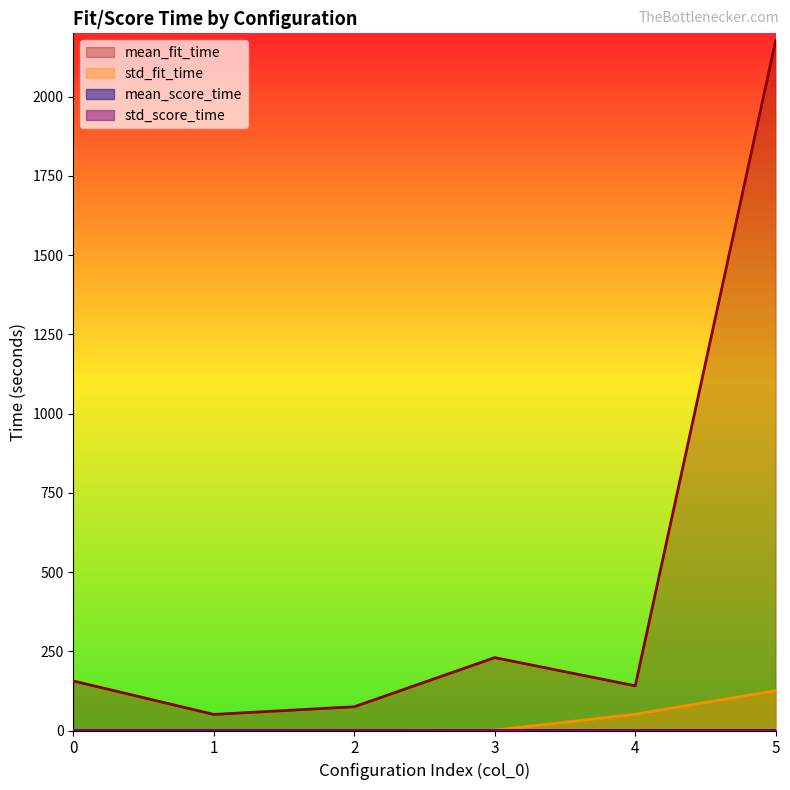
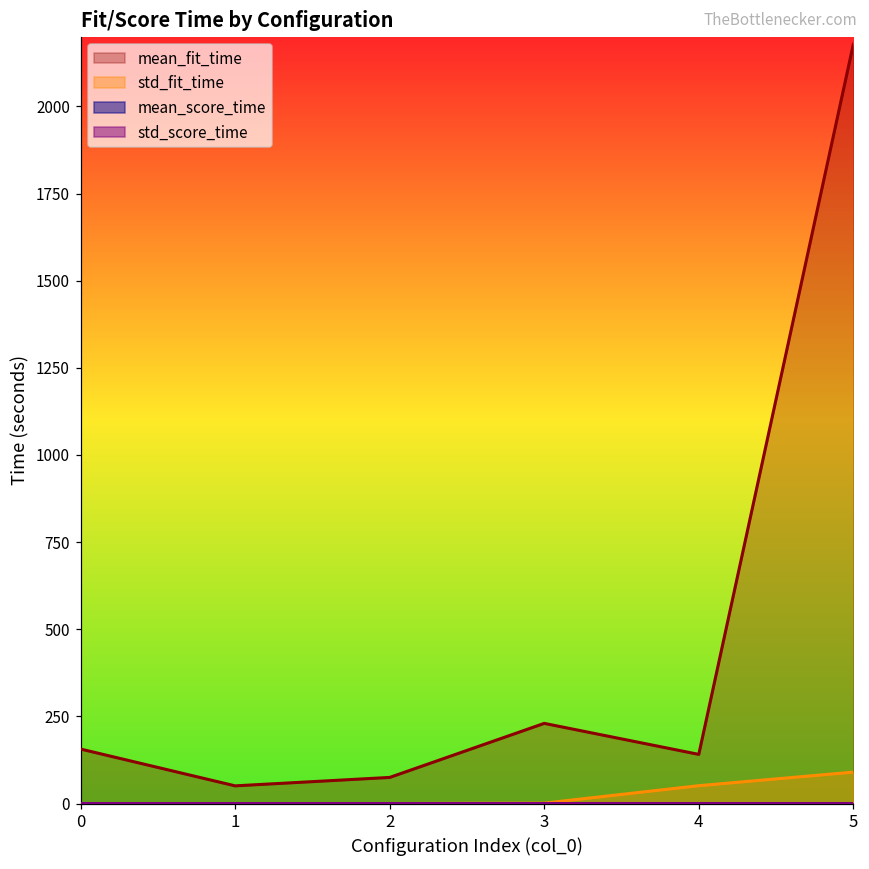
std_fit_time, 5: 130 -> 90
